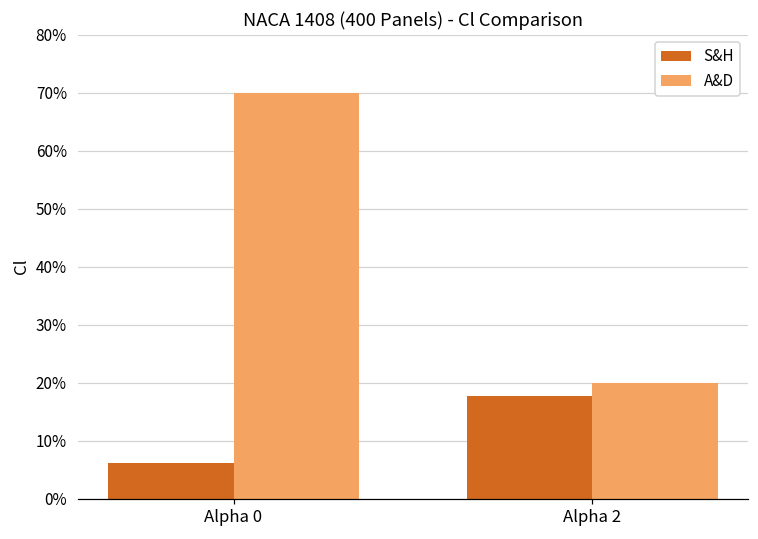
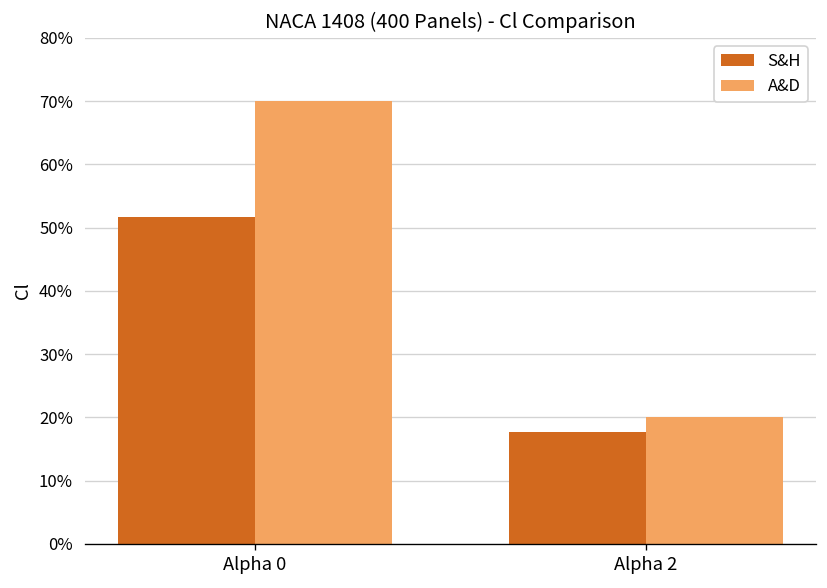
S&H, Alpha 0: 6% -> 52%
